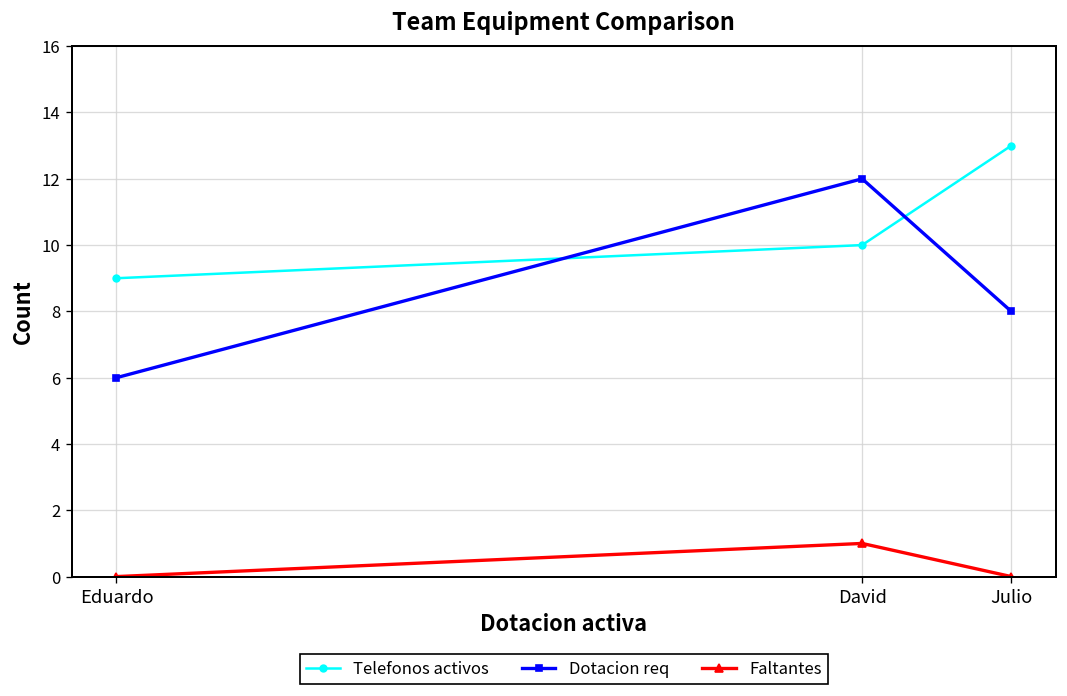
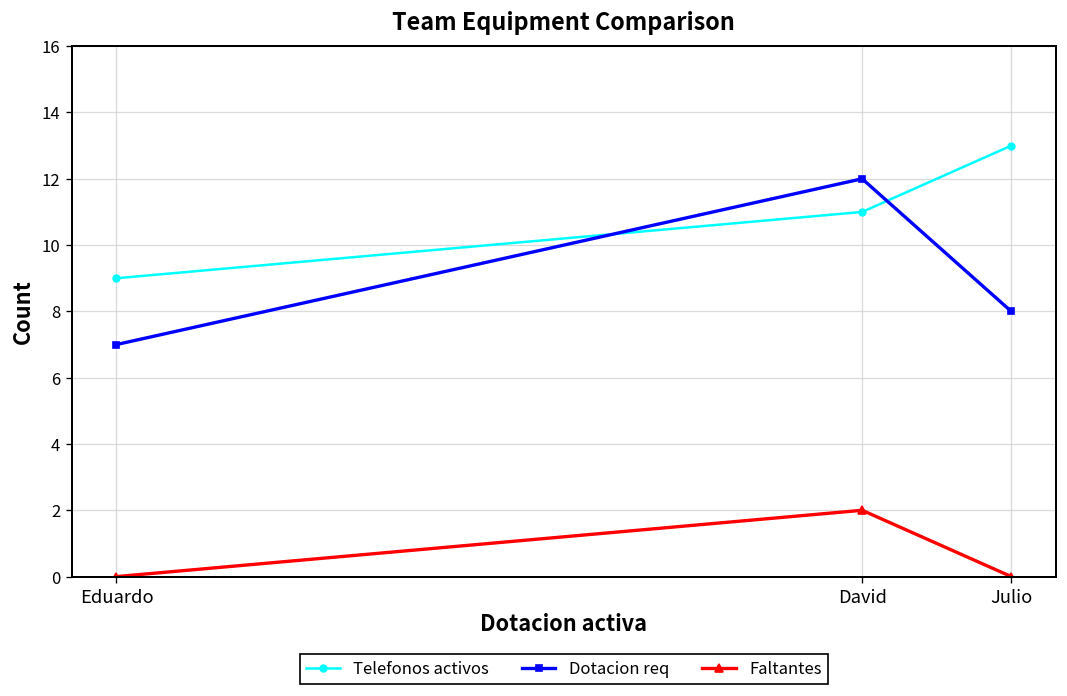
Dotacion req, Eduardo: 6 -> 7
Telefonos activos, David: 10 -> 11
Faltantes, David: 1 -> 2
